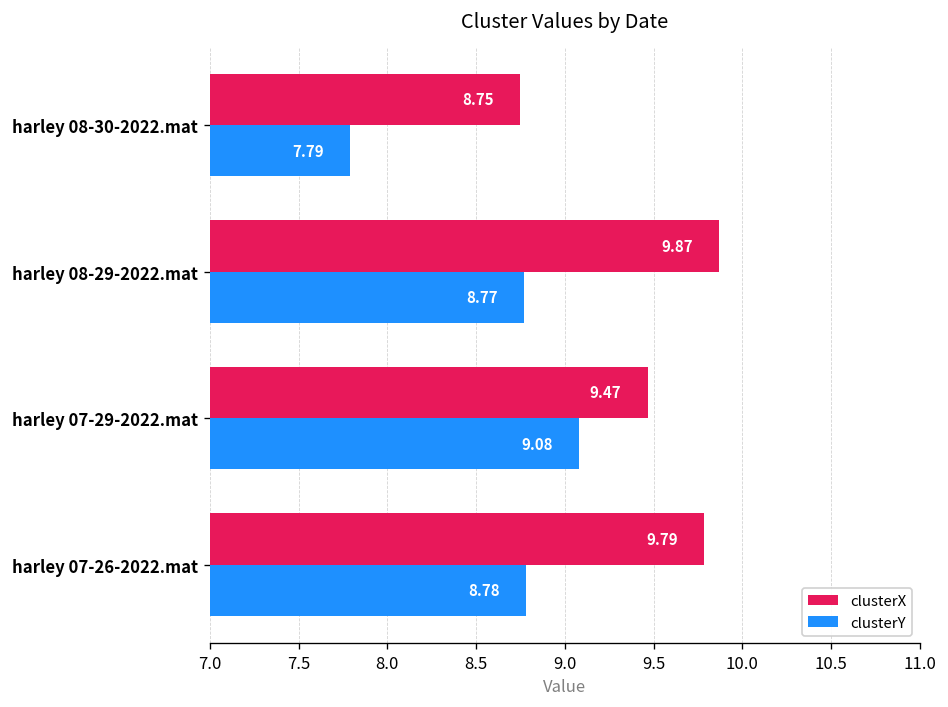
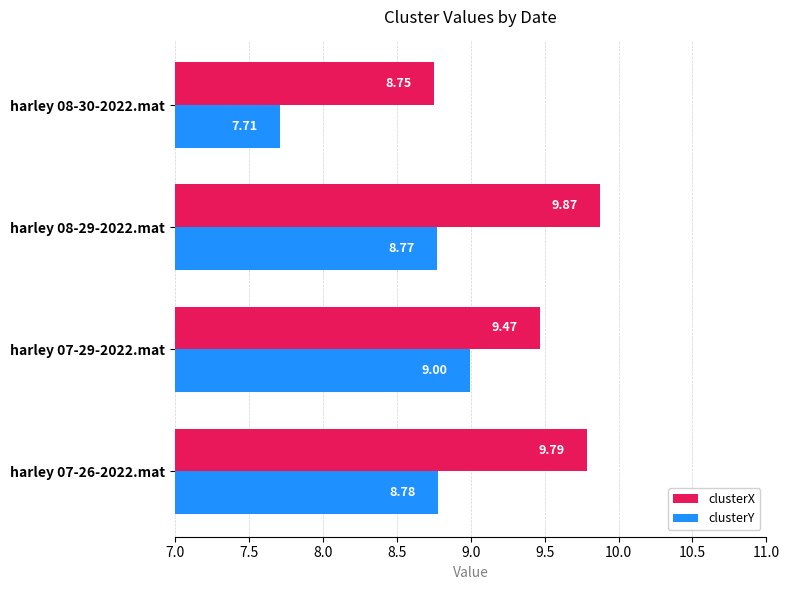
clusterY, harley 08-30-2022.mat: 7.79 -> 7.71
clusterY, harley 07-29-2022.mat: 9.08 -> 9.00
